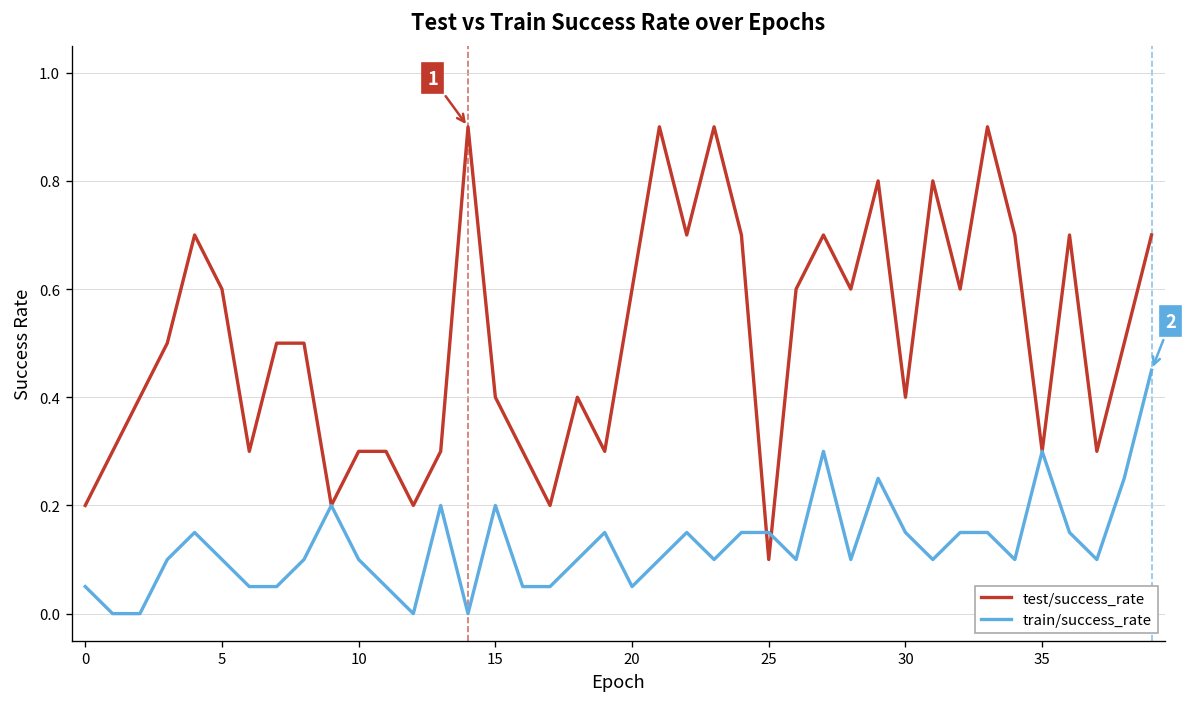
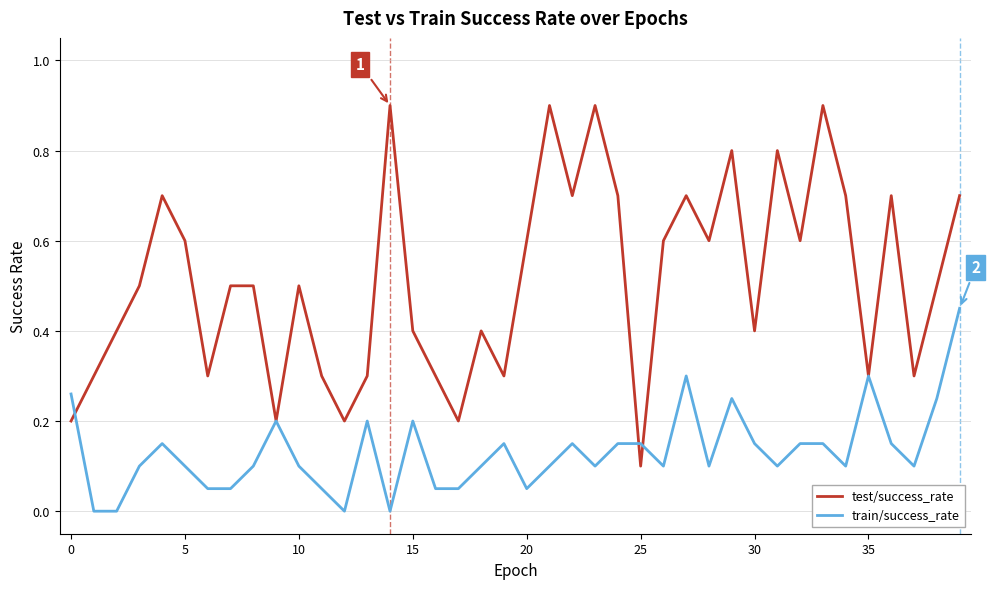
train/success_rate, 0: 0.05 -> 0.26
test/success_rate, 10: 0.3 -> 0.5
